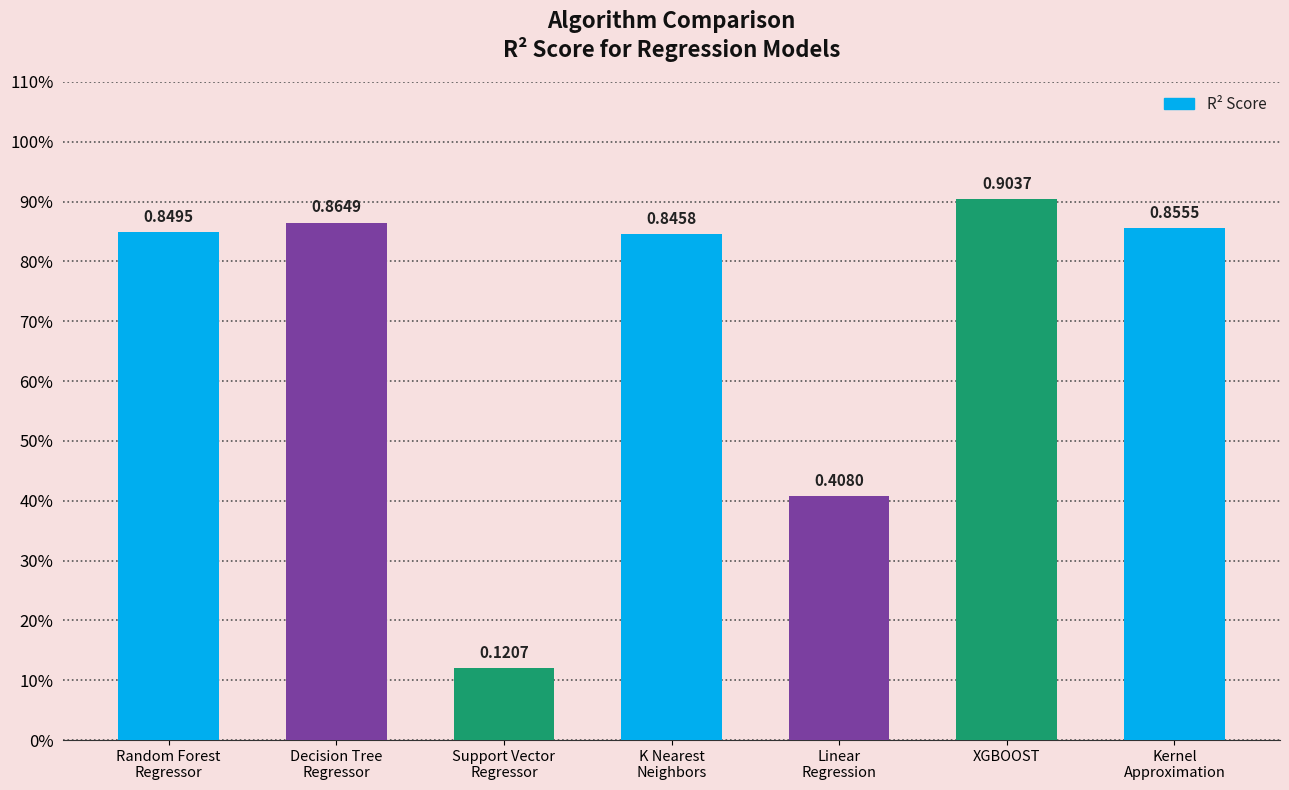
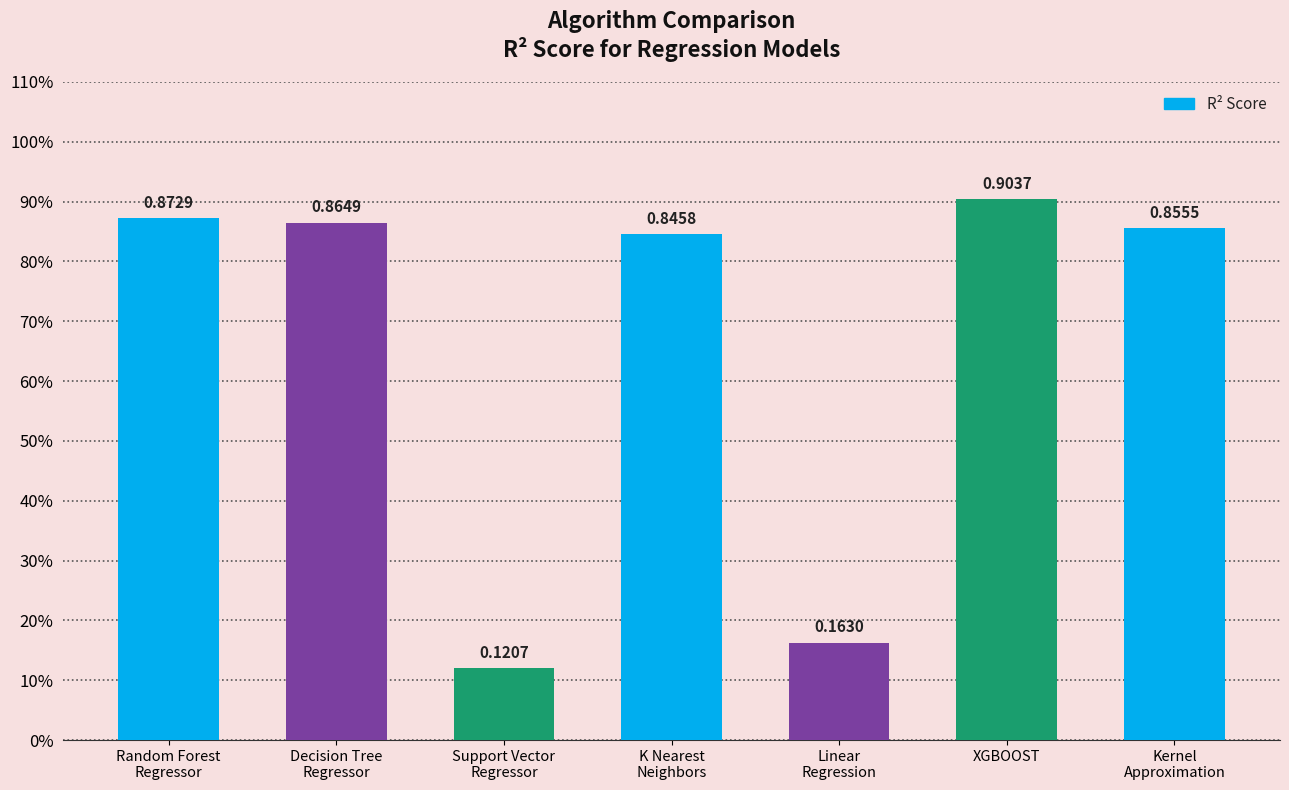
Random Forest Regressor: 0.8495 -> 0.8729
Linear Regression: 0.4080 -> 0.1630
